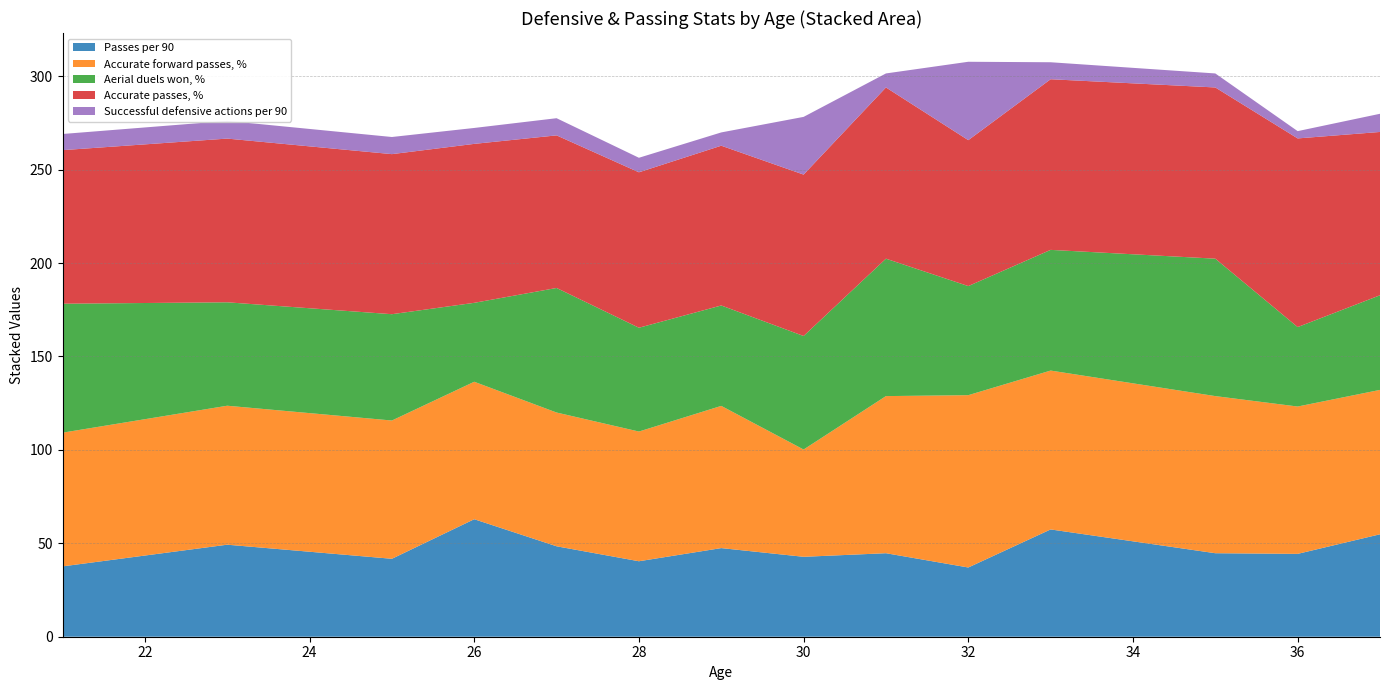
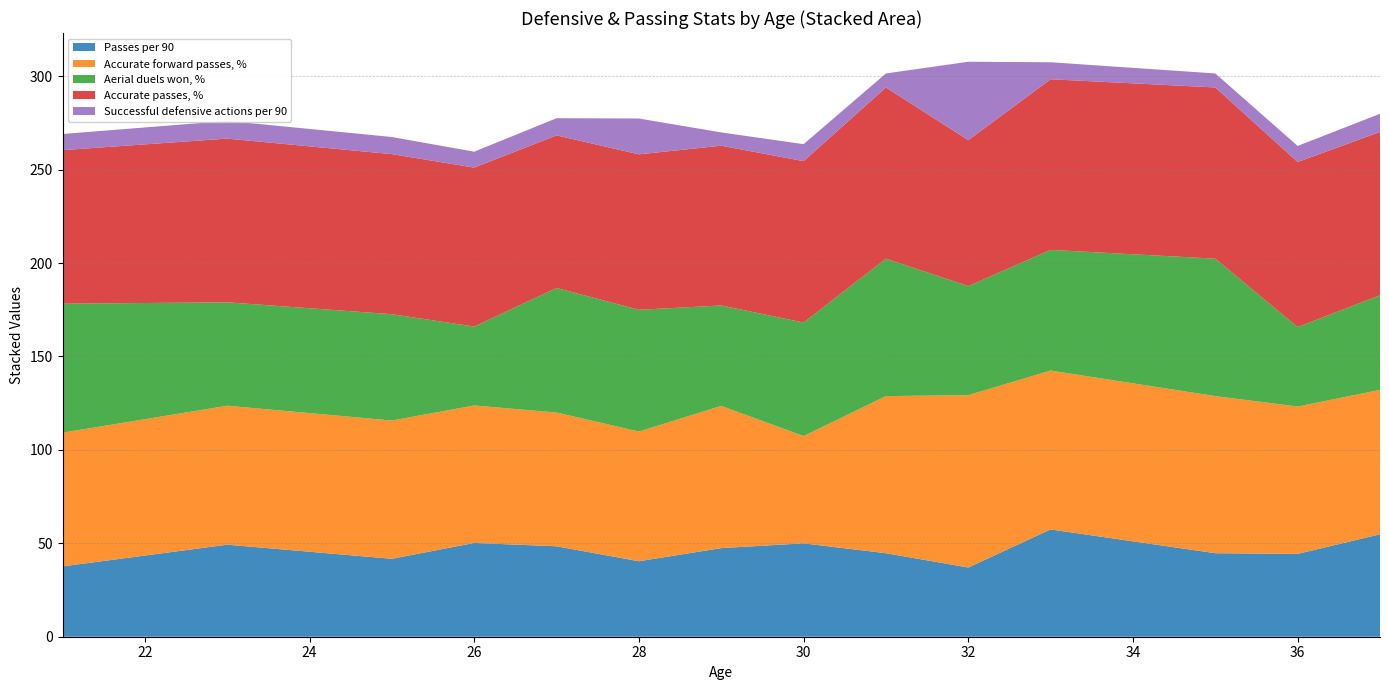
Passes per 90, 26: 63 -> 50
Aerial duels won, %, 28: 56 -> 65
Successful defensive actions per 90, 28: 8 -> 19
Passes per 90, 30: 43 -> 50
Successful defensive actions per 90, 30: 31 -> 9
Accurate passes, %, 36: 101 -> 88
Successful defensive actions per 90, 36: 4 -> 9
